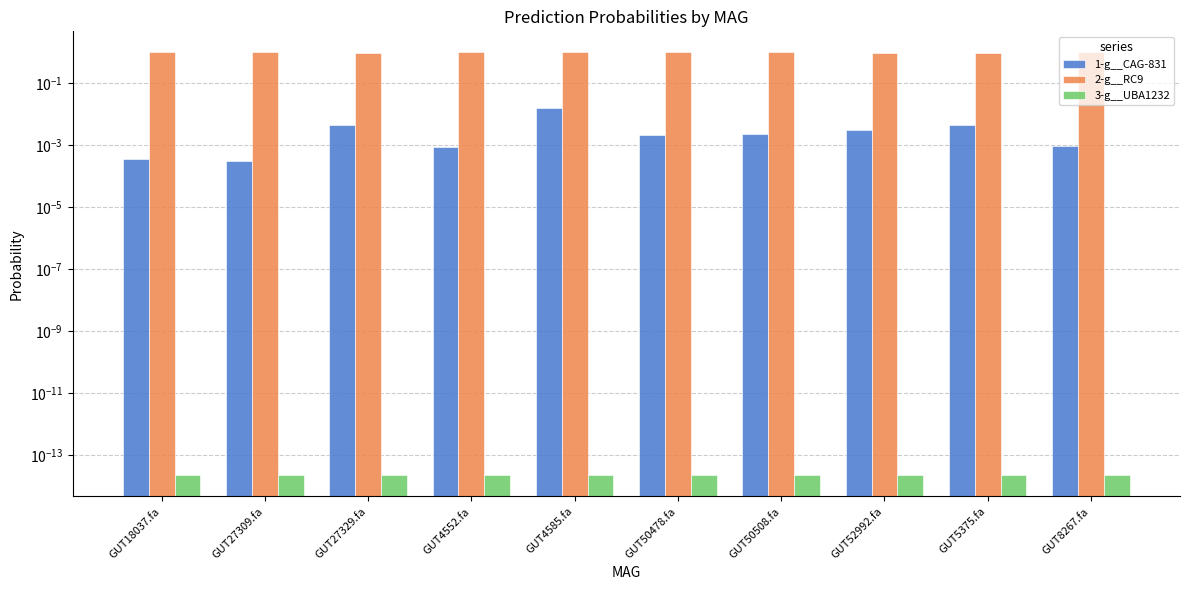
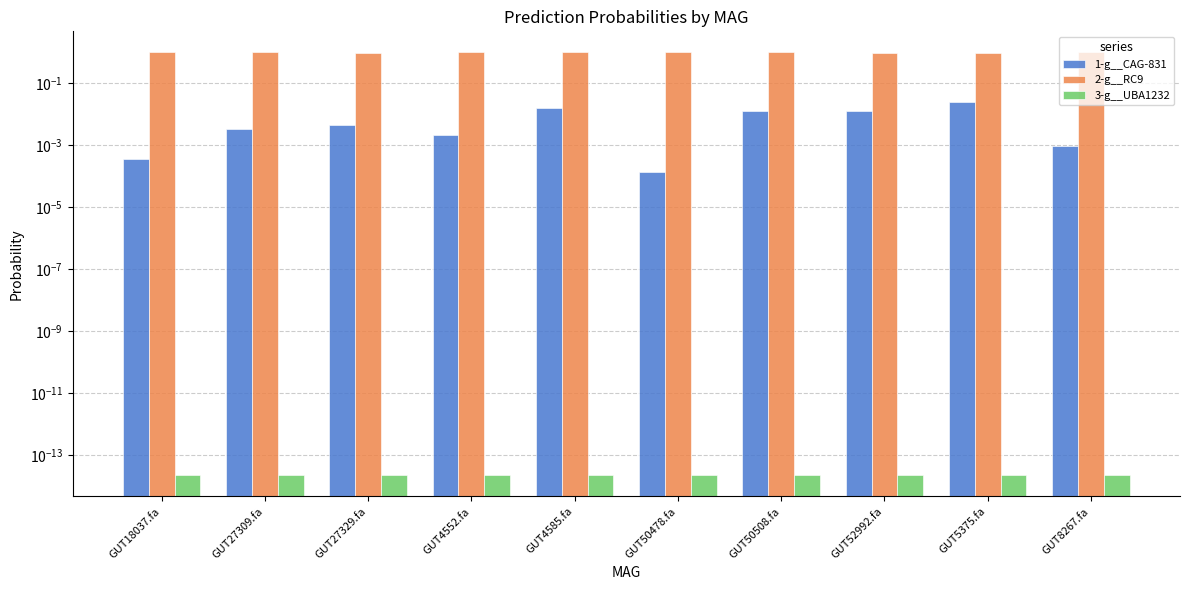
1-g__CAG-831, GUT27309.fa: 0.0003 -> 0.003
1-g__CAG-831, GUT4552.fa: 0.0009 -> 0.002
1-g__CAG-831, GUT50478.fa: 0.002 -> 0.0001
1-g__CAG-831, GUT50508.fa: 0.002 -> 0.013
1-g__CAG-831, GUT52992.fa: 0.003 -> 0.013
1-g__CAG-831, GUT5375.fa: 0.005 -> 0.03
